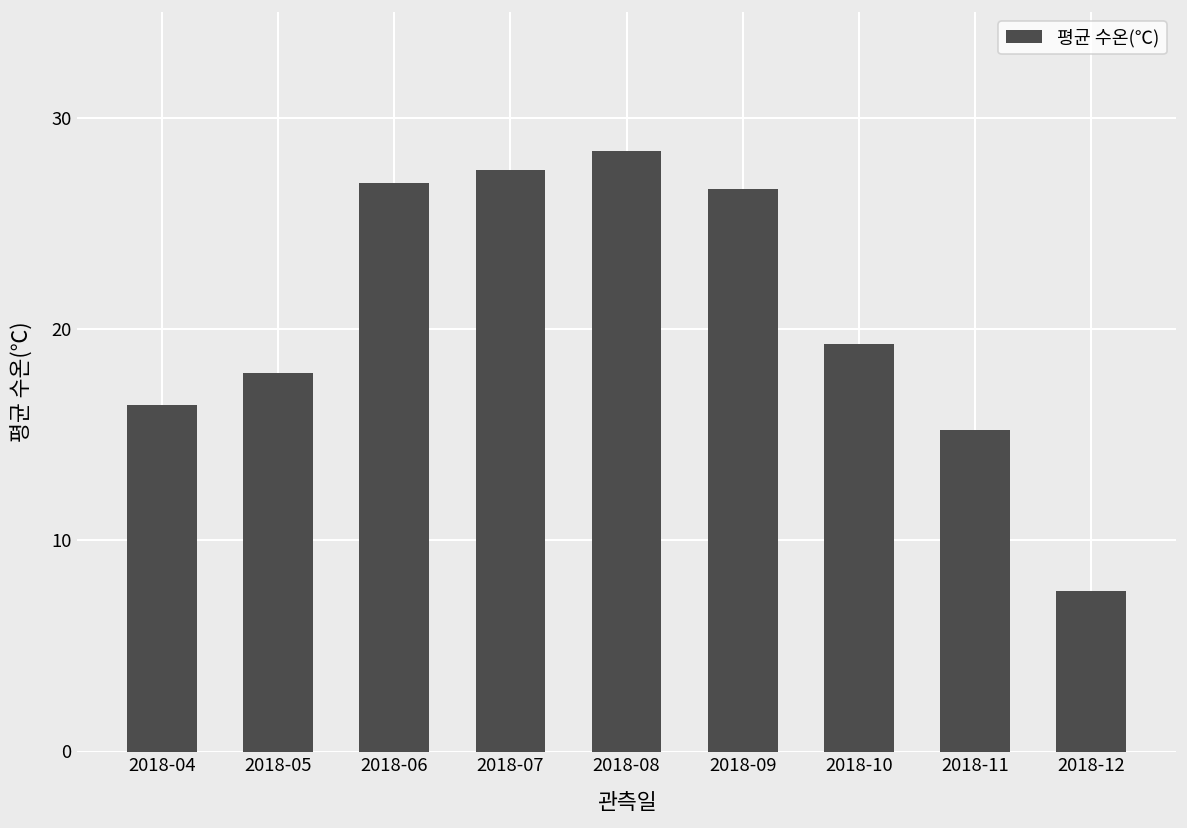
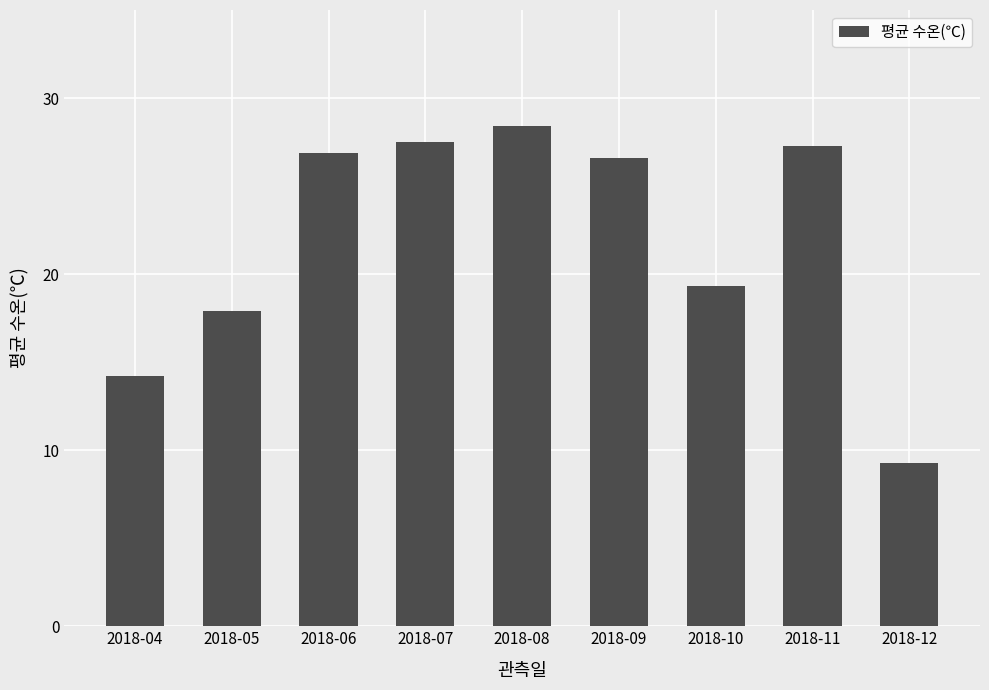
2018-04: 16.4 -> 14.2
2018-11: 15.2 -> 27.3
2018-12: 7.6 -> 9.3
